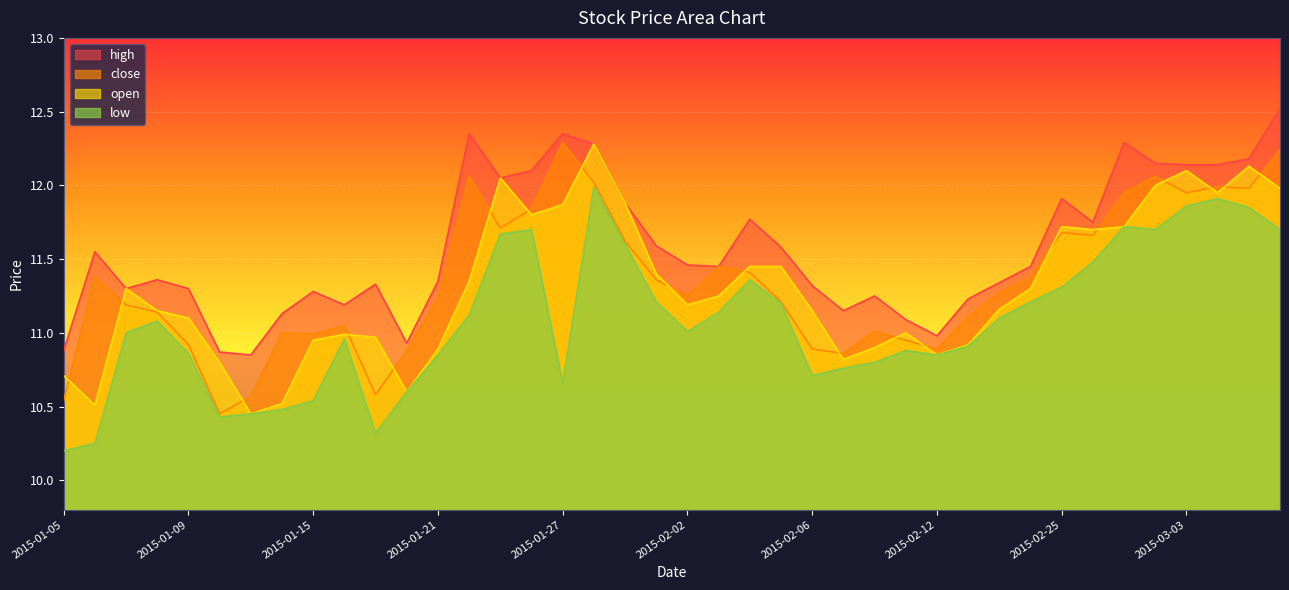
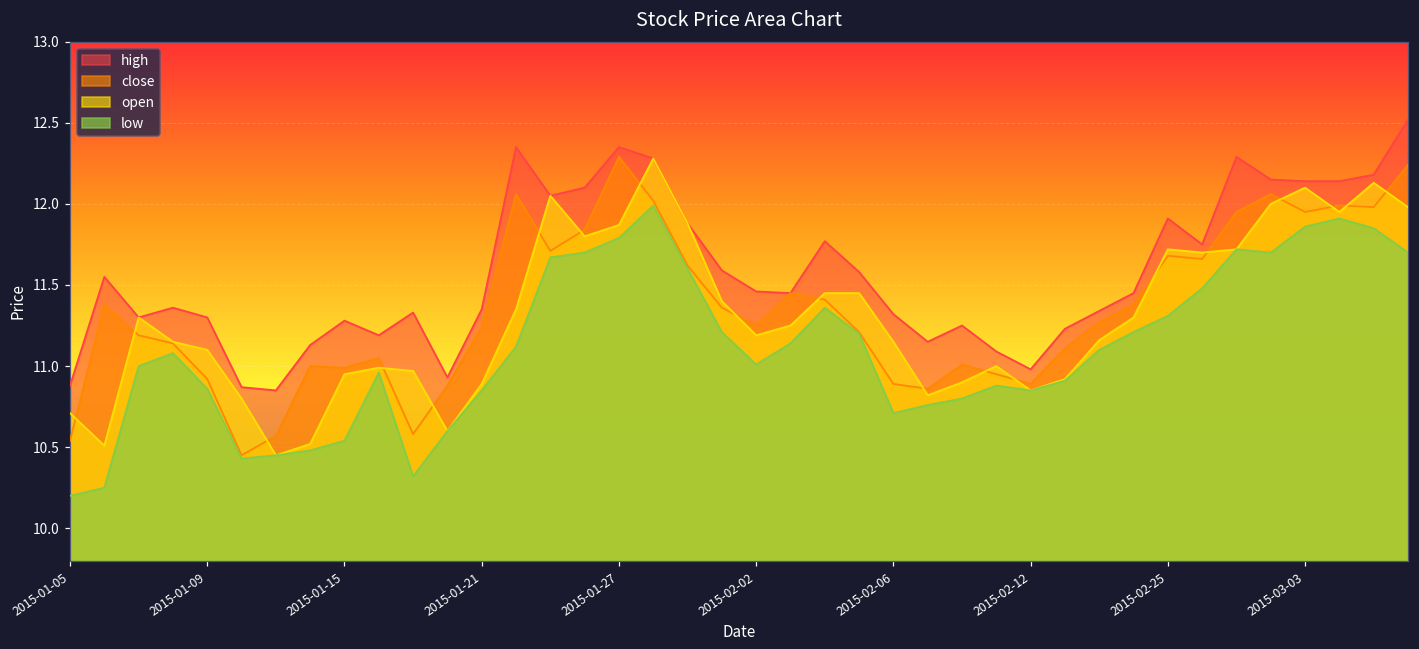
low, 2015-01-27: 10.66 -> 11.79
